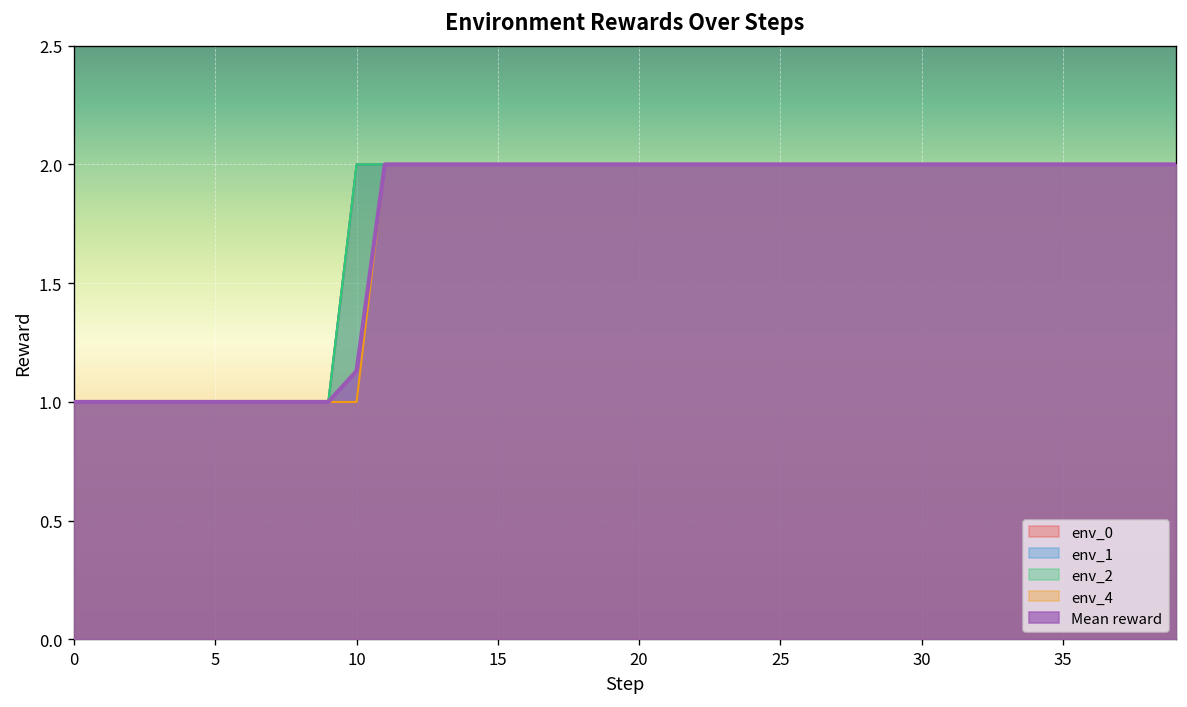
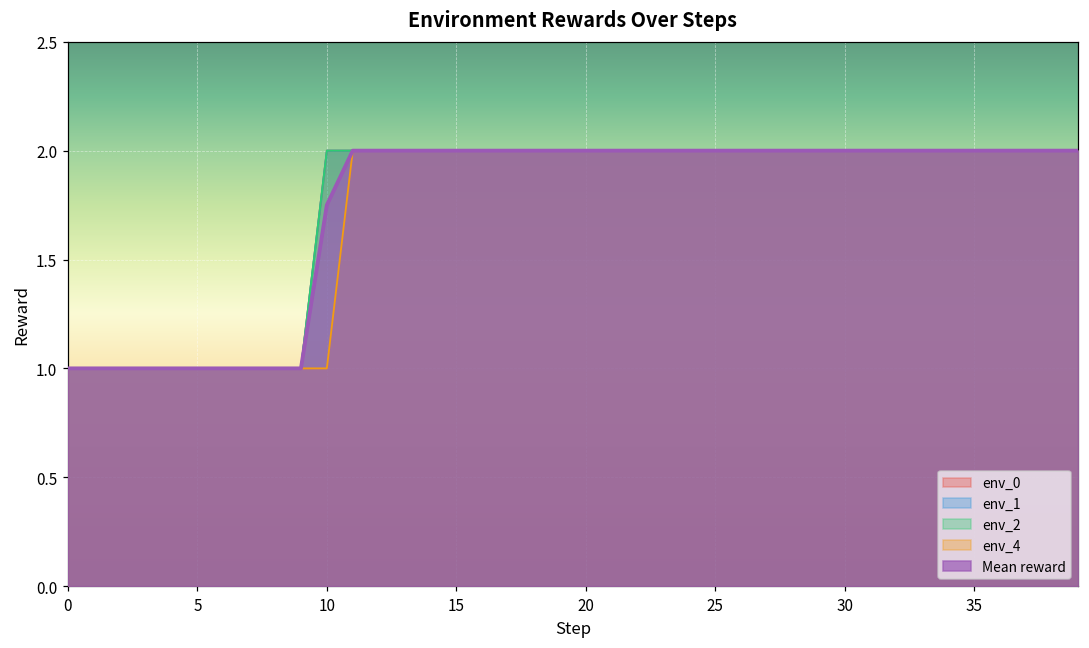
Mean reward, 10: 1.13 -> 1.75
